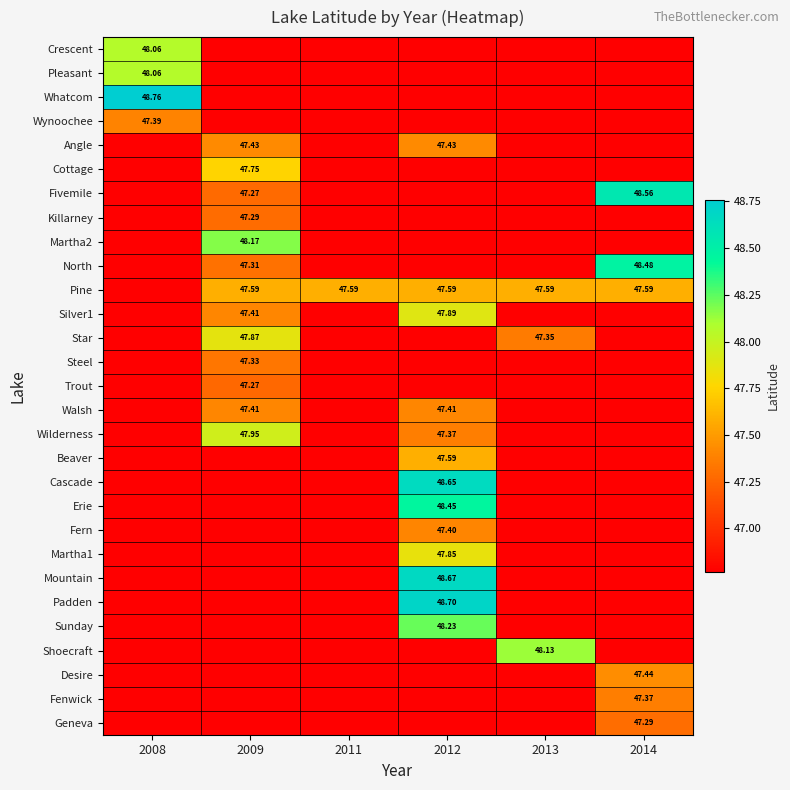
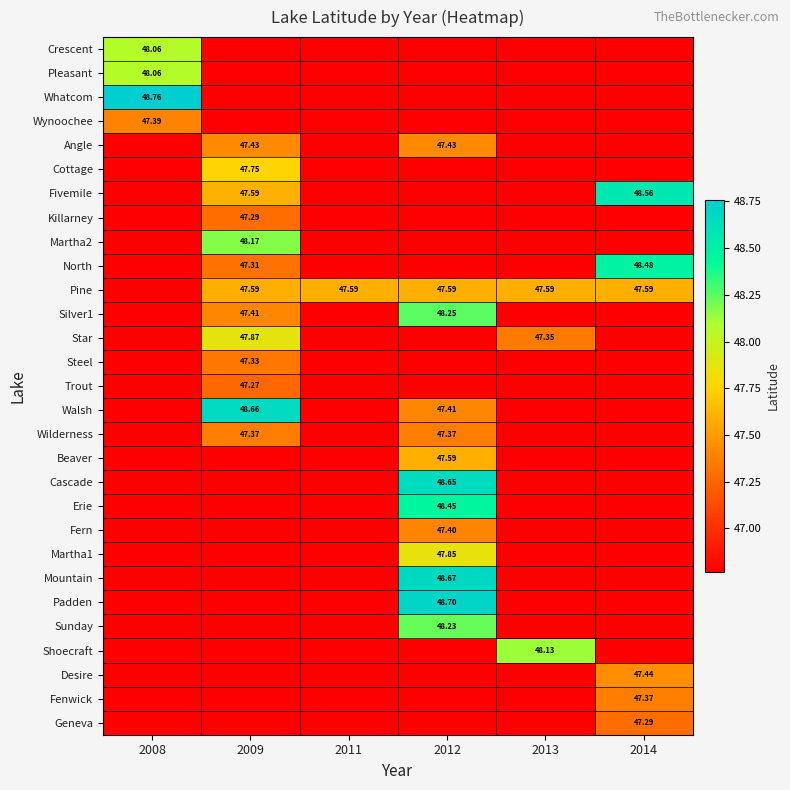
Fivemile, 2009: 47.27 -> 47.59
Silver1, 2012: 47.89 -> 48.25
Walsh, 2009: 47.41 -> 48.66
Wilderness, 2009: 47.95 -> 47.37
